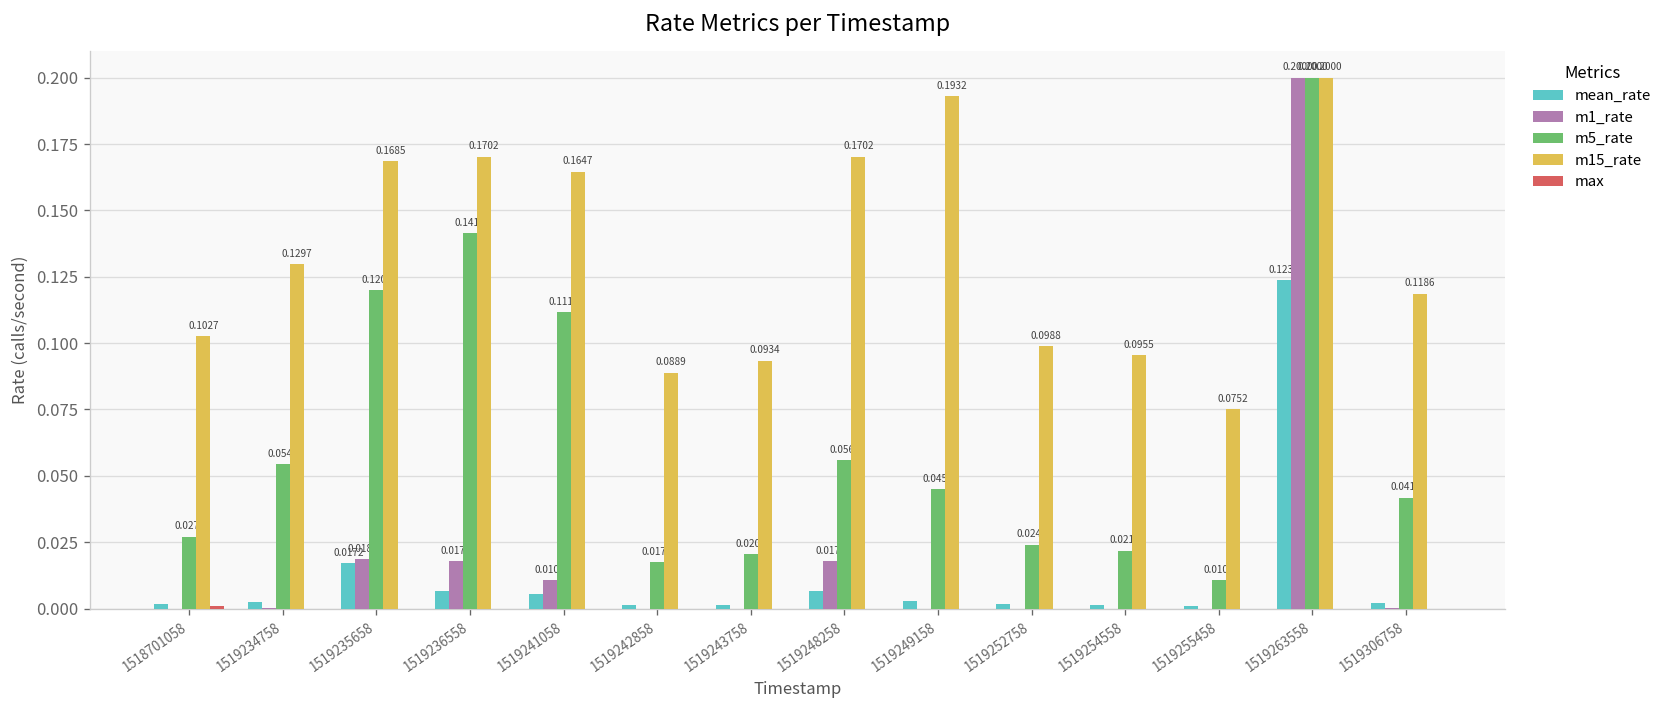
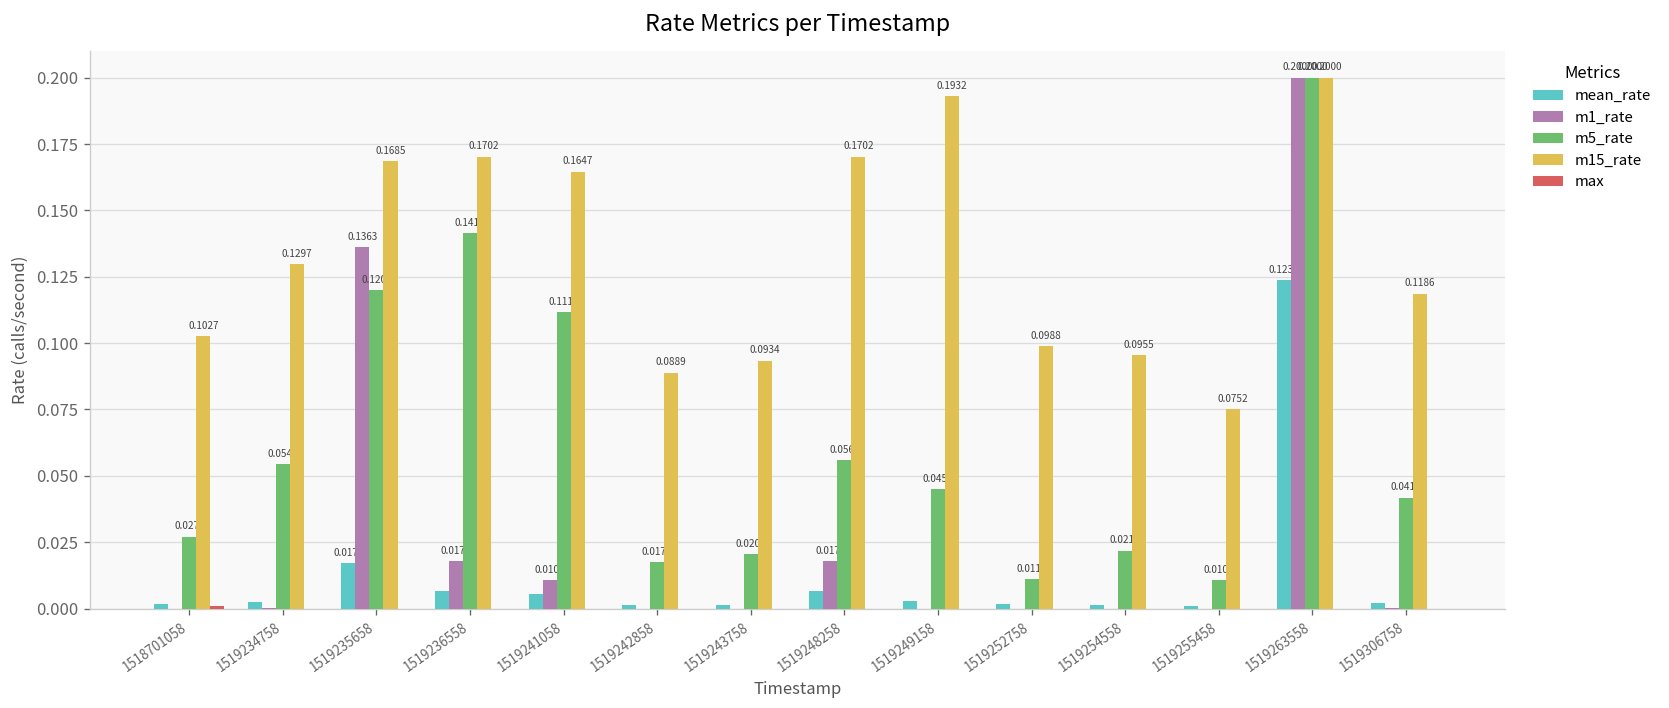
m1_rate, 1519235658: 0.0186 -> 0.1363
m5_rate, 1519252758: 0.0241 -> 0.0110
